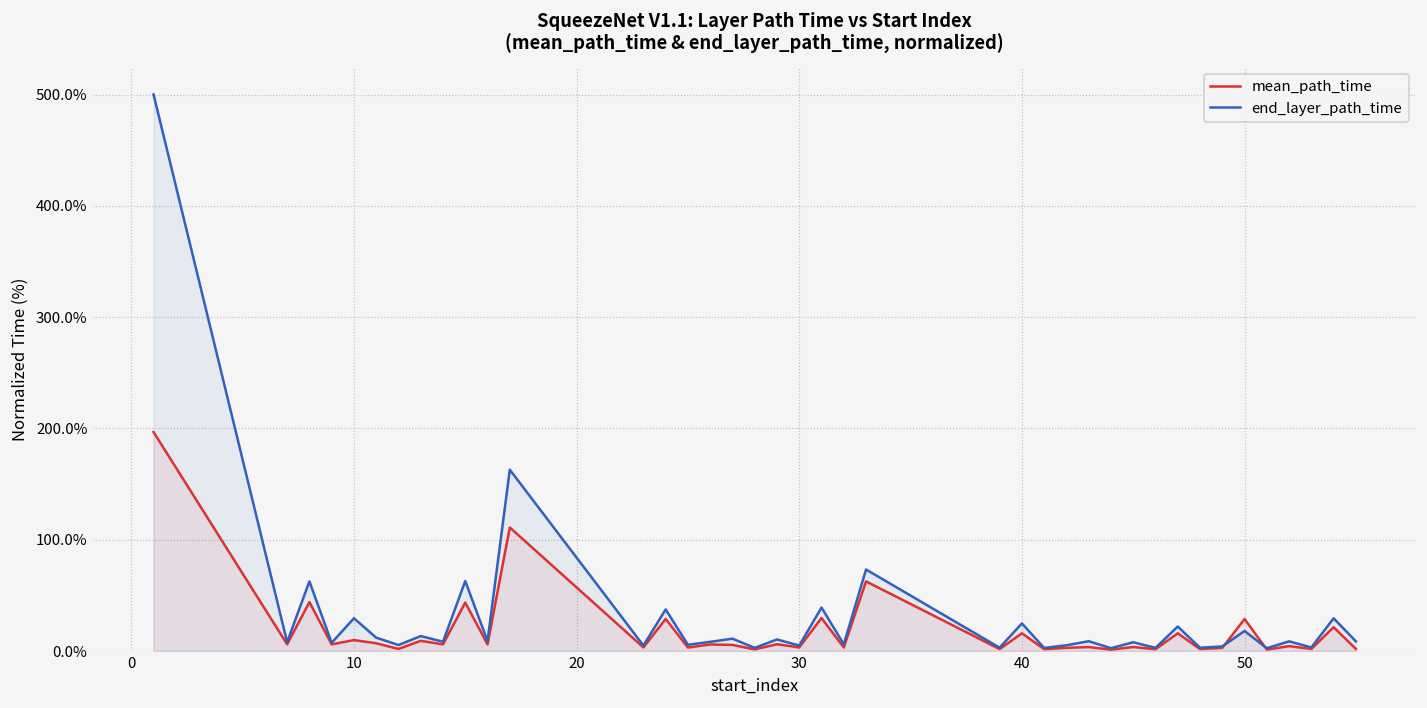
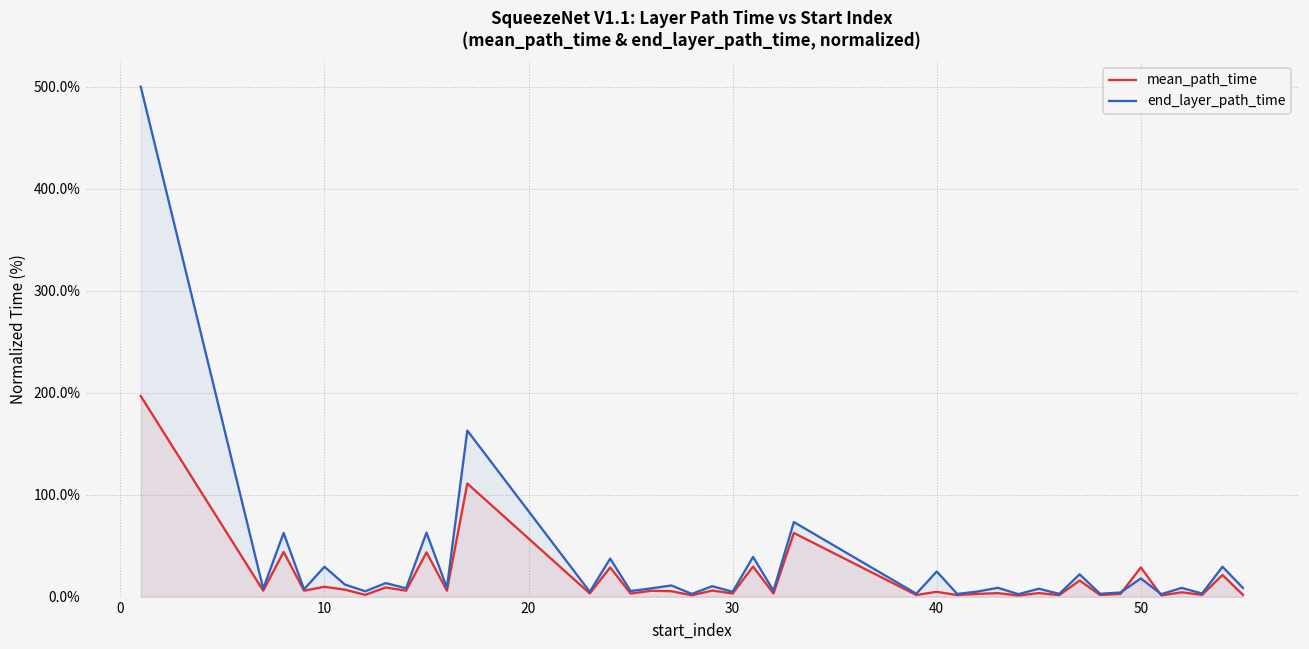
mean_path_time, 40: 20% -> 0%
